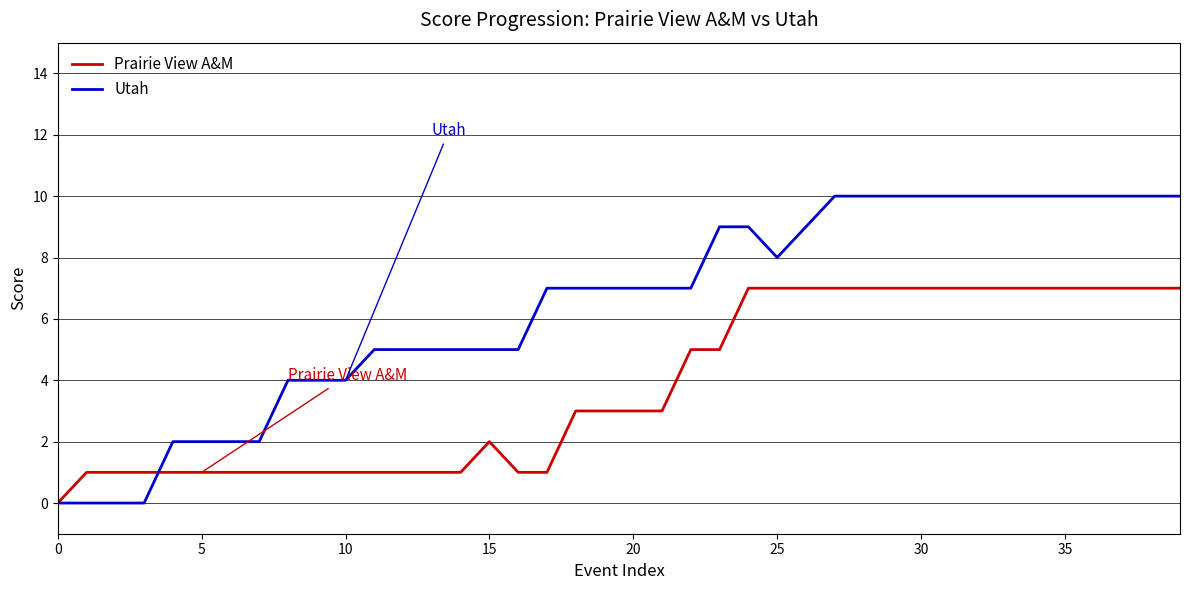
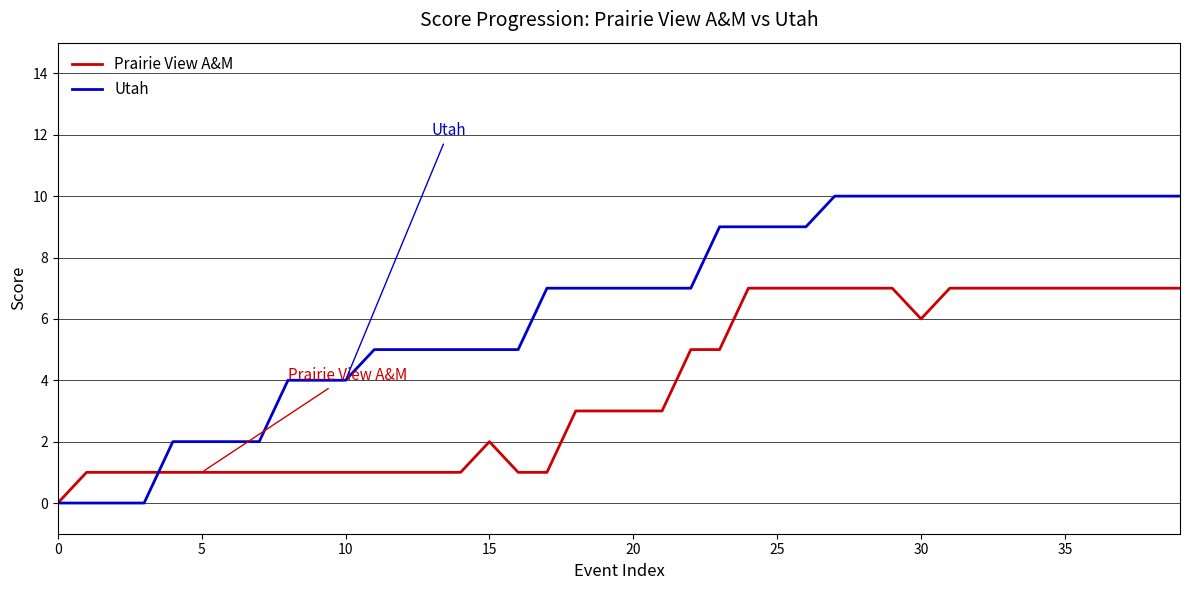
Utah, 25: 8 -> 9
Prairie View A&M, 30: 7 -> 6
